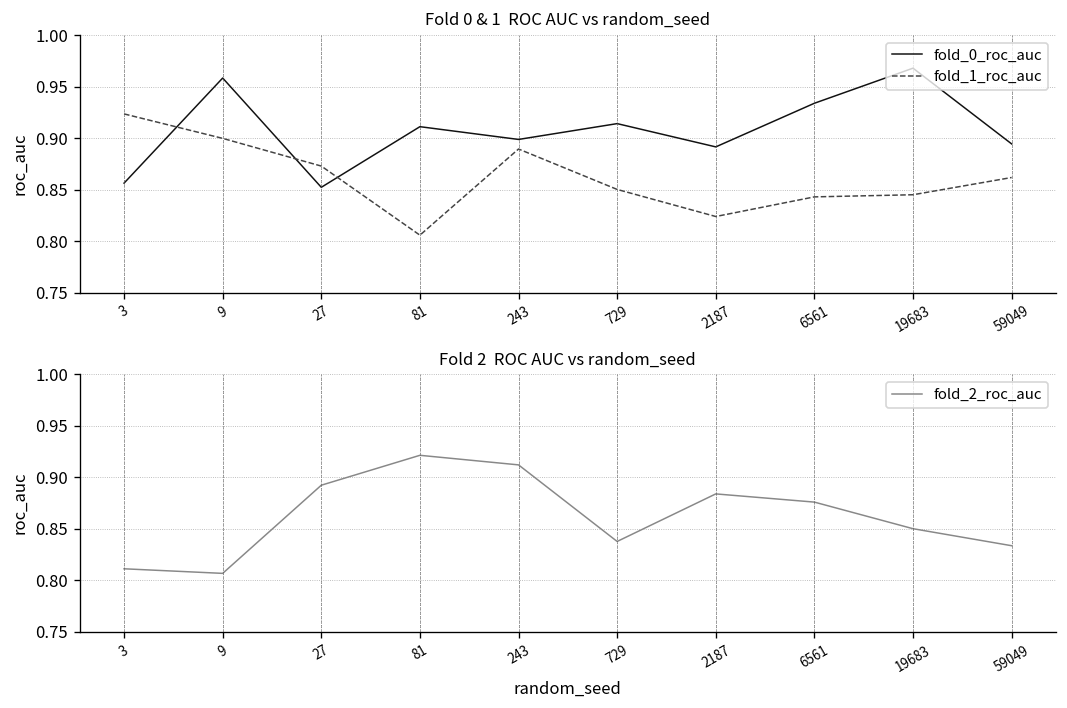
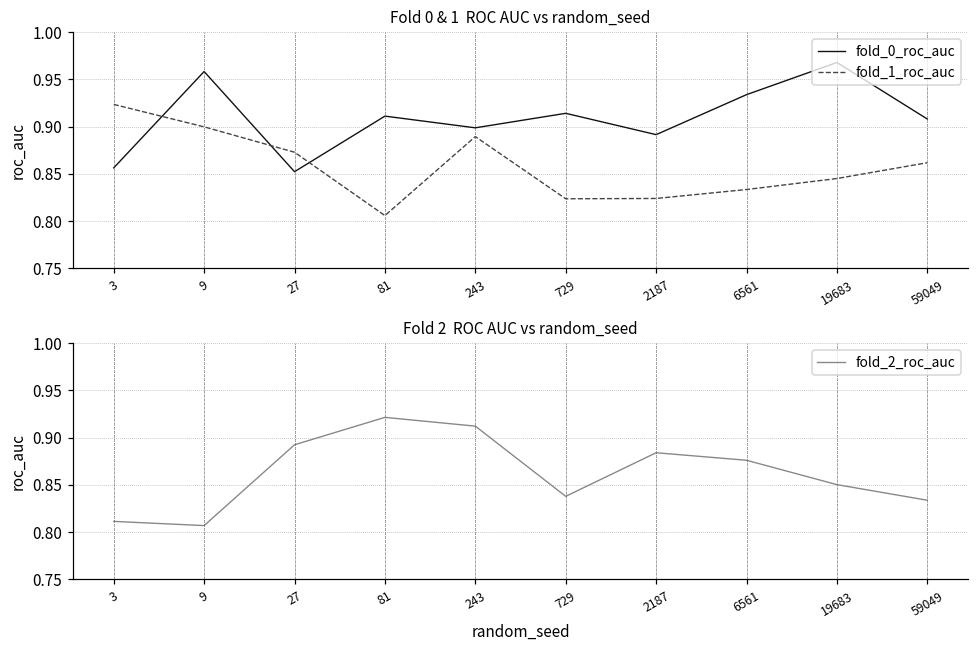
Fold 0 & 1 ROC AUC vs random_seed, fold_1_roc_auc, 729: 0.85 -> 0.82
Fold 0 & 1 ROC AUC vs random_seed, fold_1_roc_auc, 6561: 0.84 -> 0.83
Fold 0 & 1 ROC AUC vs random_seed, fold_0_roc_auc, 59049: 0.89 -> 0.91
